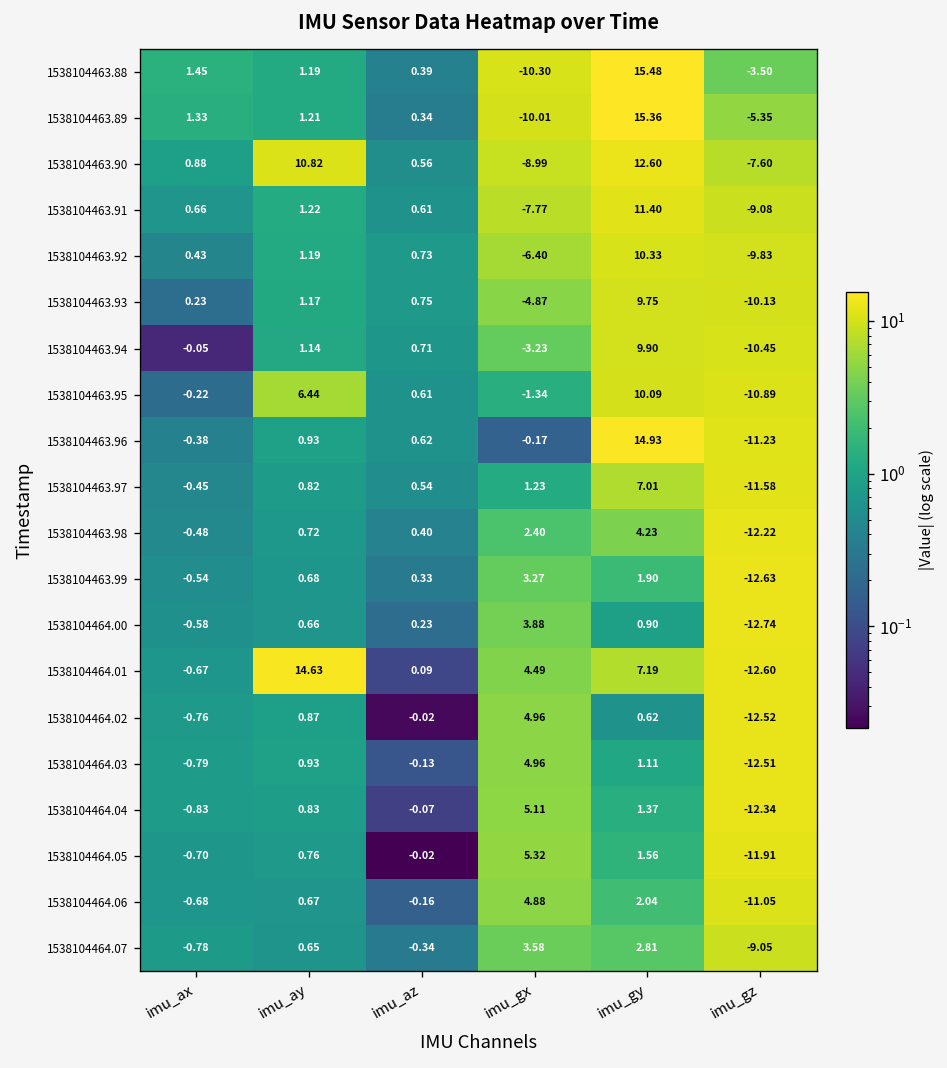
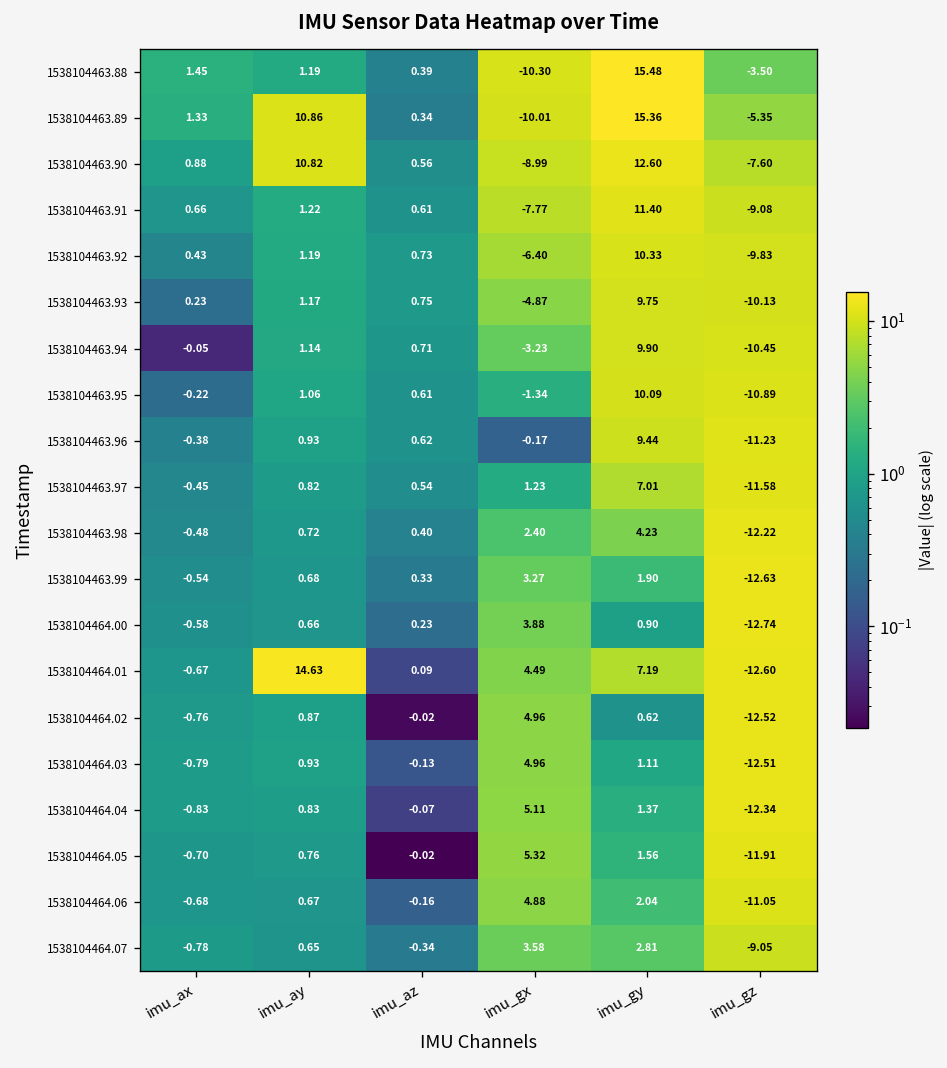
1538104463.89, imu_ay: 1.21 -> 10.86
1538104463.95, imu_ay: 6.44 -> 1.06
1538104463.96, imu_gy: 14.93 -> 9.44
